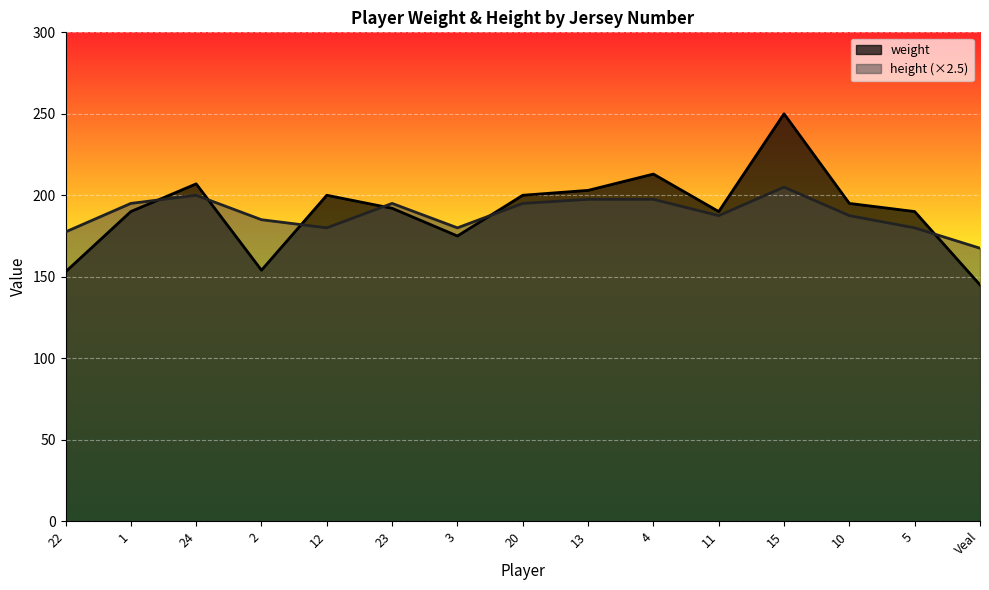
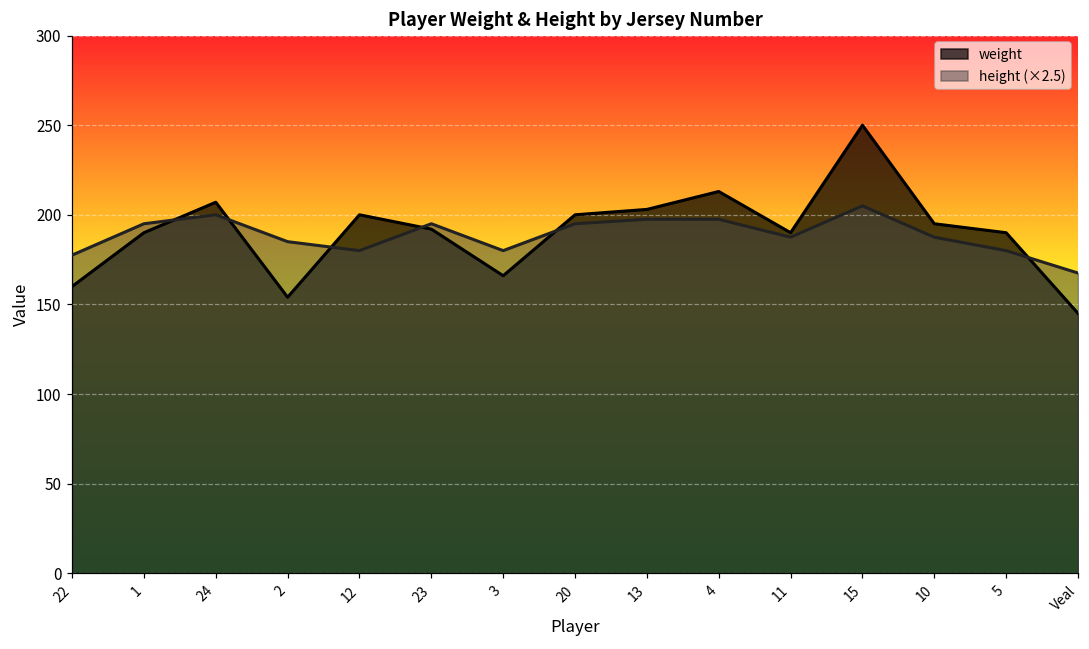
weight, 22: 153 -> 160
weight, 3: 175 -> 166
